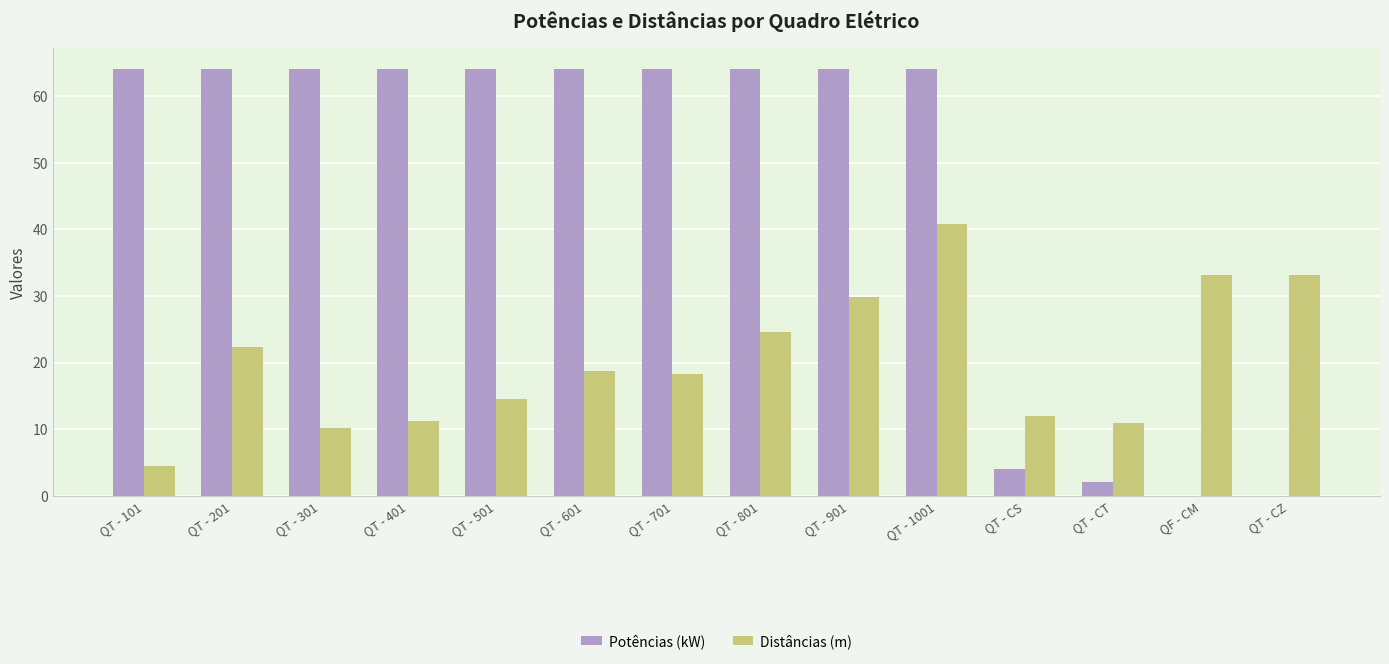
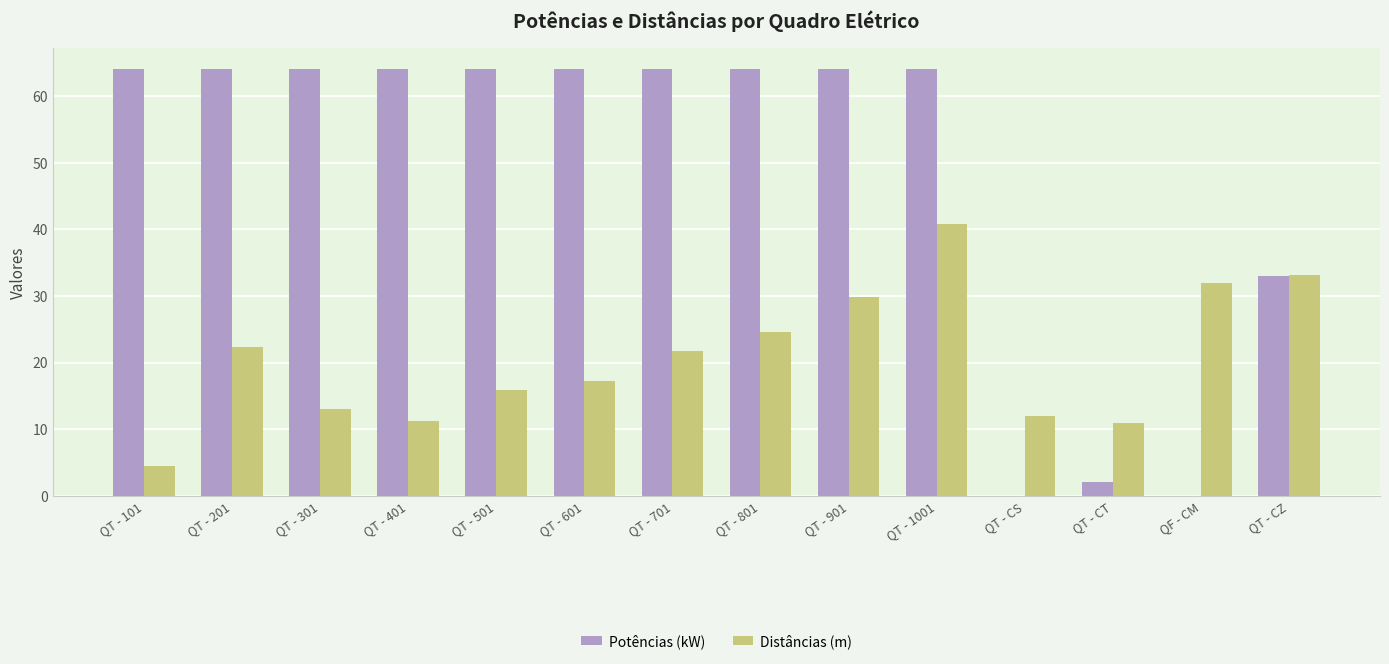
Distâncias (m), QT - 301: 10 -> 13
Distâncias (m), QT - 501: 15 -> 16
Distâncias (m), QT - 601: 19 -> 17
Distâncias (m), QT - 701: 18 -> 22
Potências (kW), QT - CS: 4 -> 0
Distâncias (m), QF - CM: 33 -> 32
Potências (kW), QT - CZ: 0 -> 33
